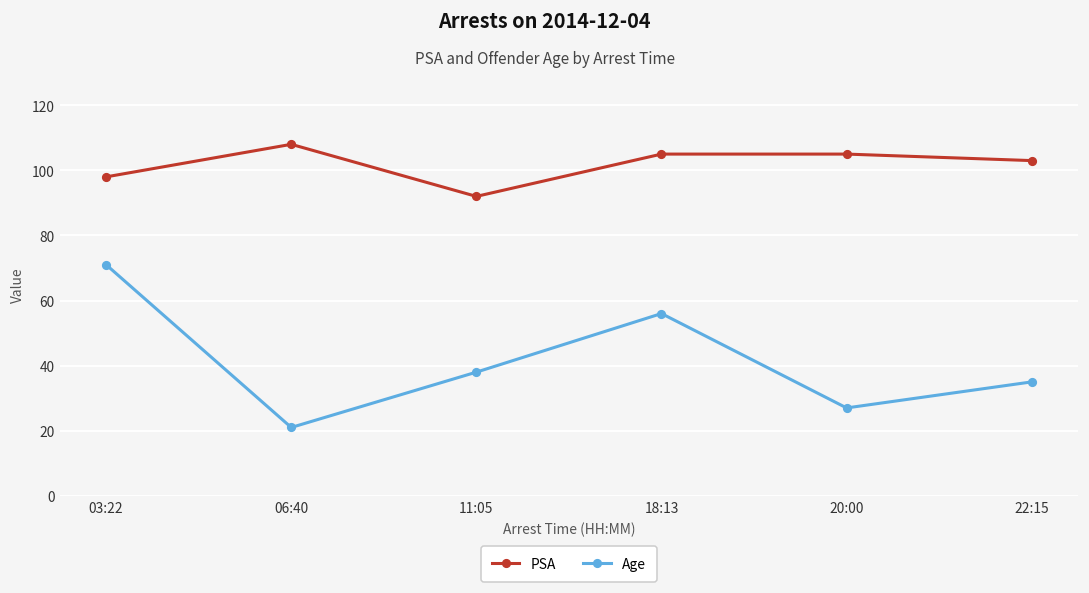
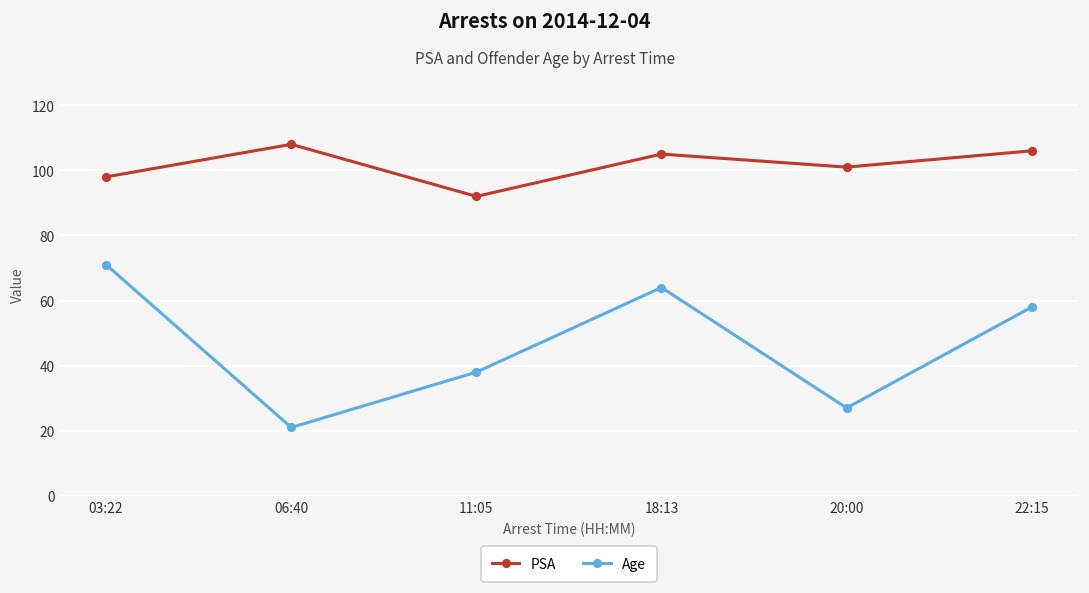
Age, 18:13: 56 -> 64
PSA, 20:00: 105 -> 101
PSA, 22:15: 103 -> 106
Age, 22:15: 35 -> 58
